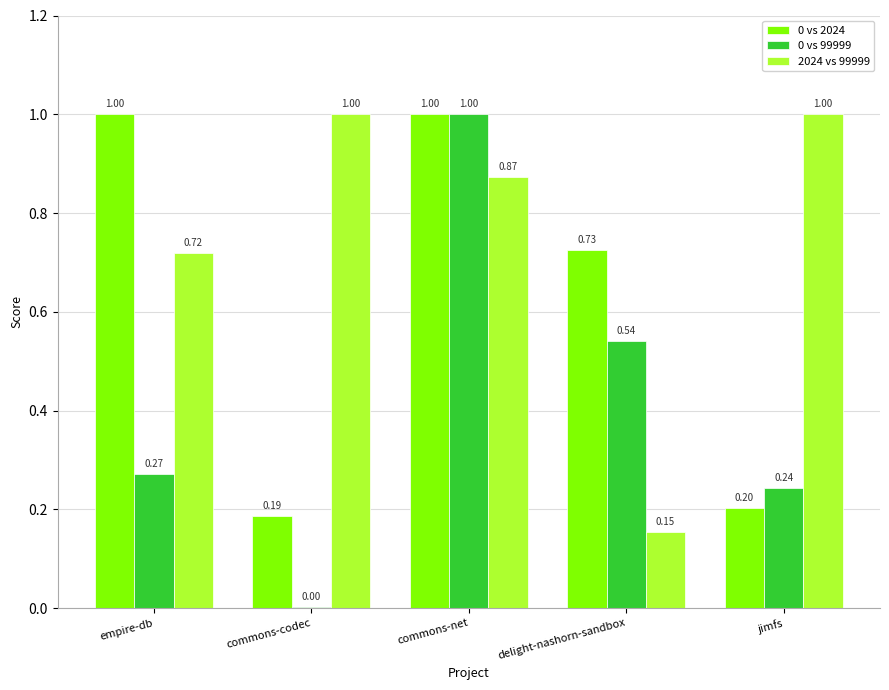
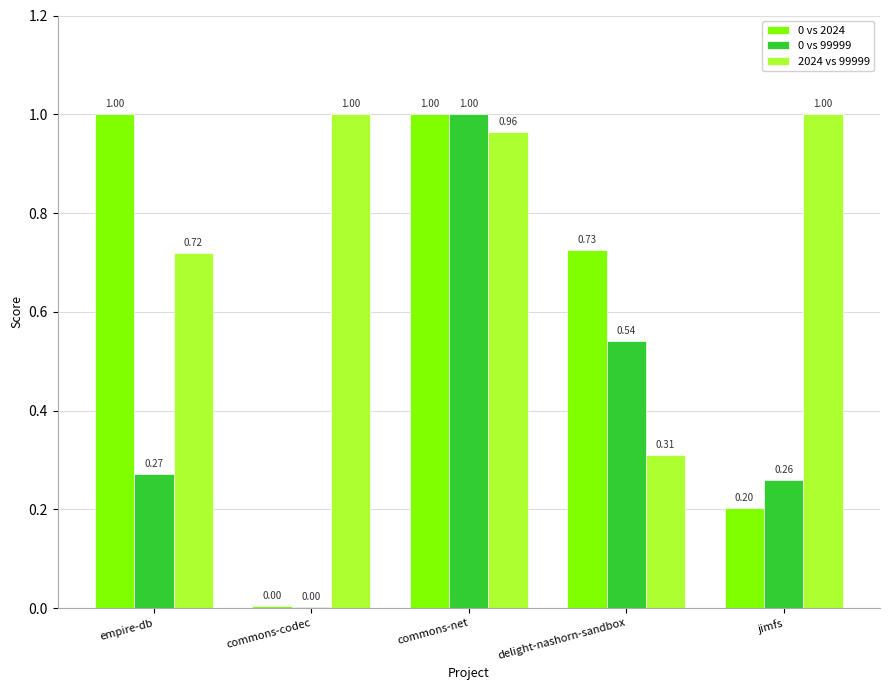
0 vs 2024, commons-codec: 0.19 -> 0.00
2024 vs 99999, commons-net: 0.87 -> 0.96
2024 vs 99999, delight-nashorn-sandbox: 0.15 -> 0.31
0 vs 99999, jimfs: 0.24 -> 0.26
